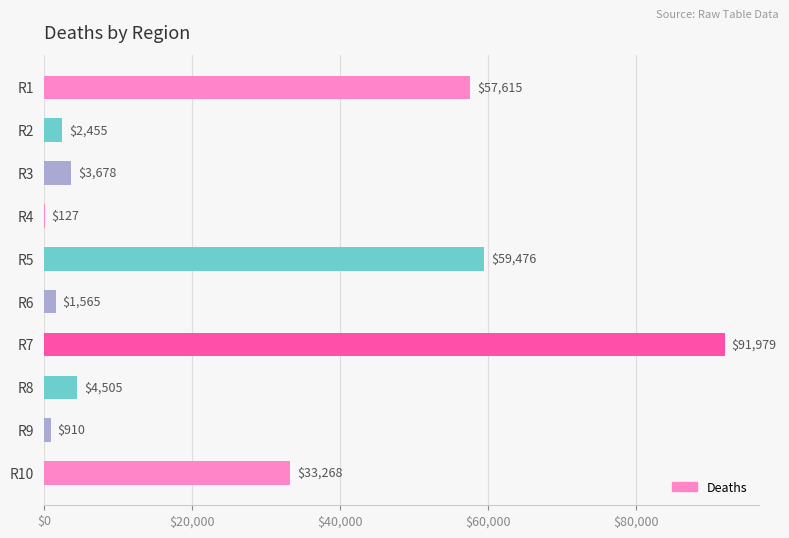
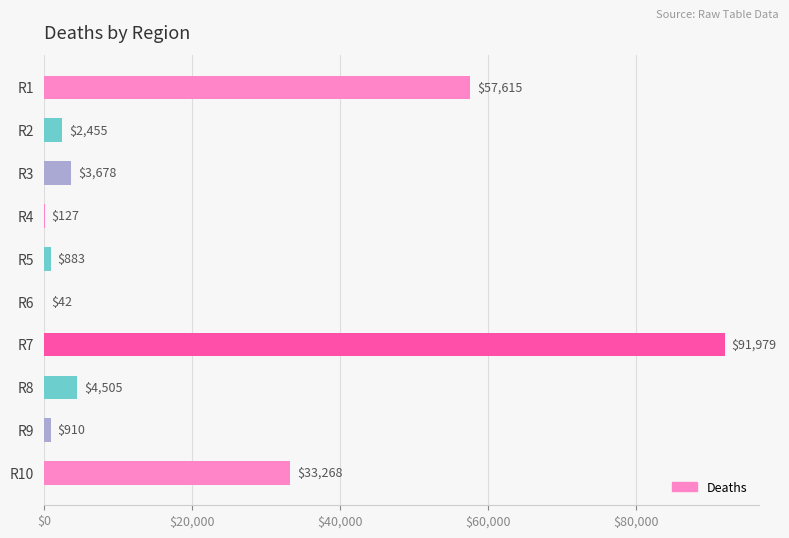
R5: $59,476 -> $883
R6: $1,565 -> $42
